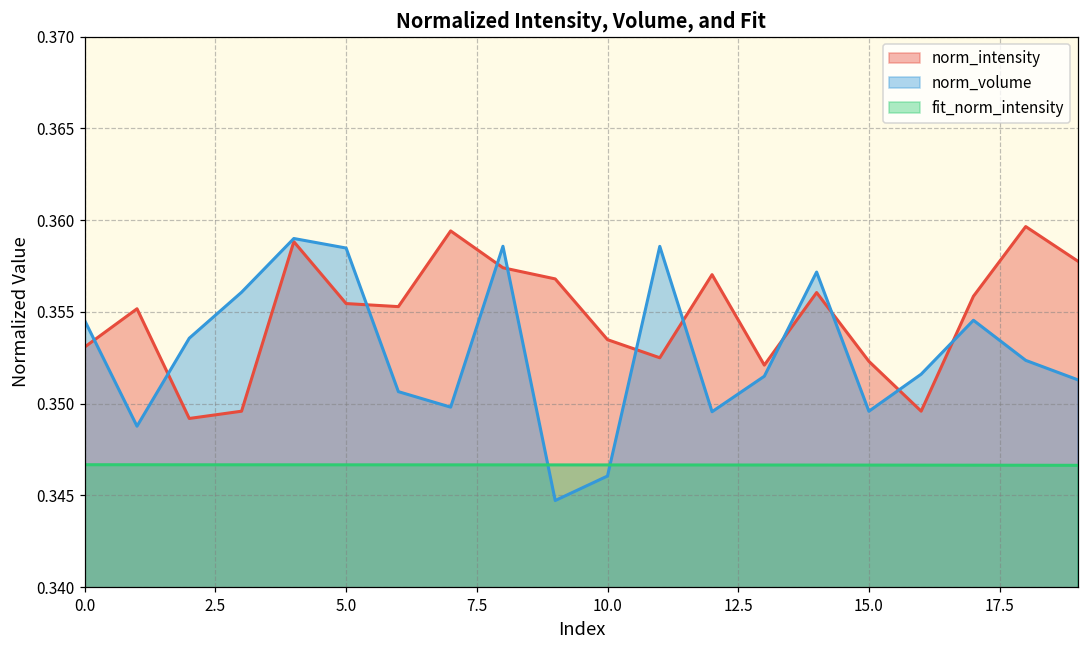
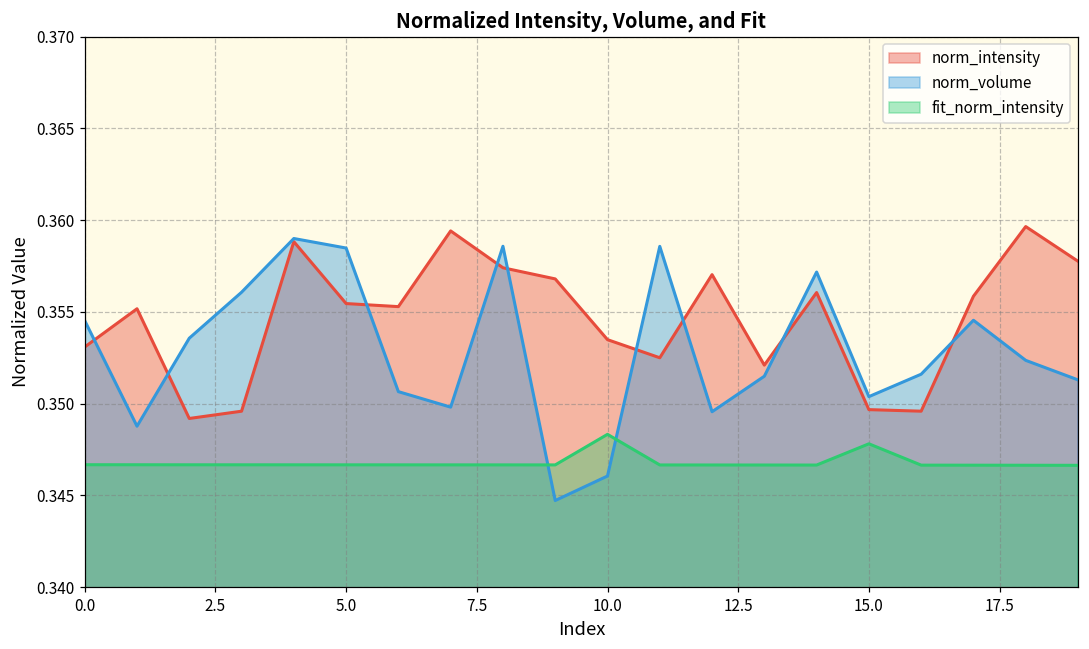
fit_norm_intensity, 10.0: 0.3467 -> 0.3483
norm_intensity, 15.0: 0.3523 -> 0.3497
norm_volume, 15.0: 0.3496 -> 0.3504
fit_norm_intensity, 15.0: 0.3466 -> 0.3478
